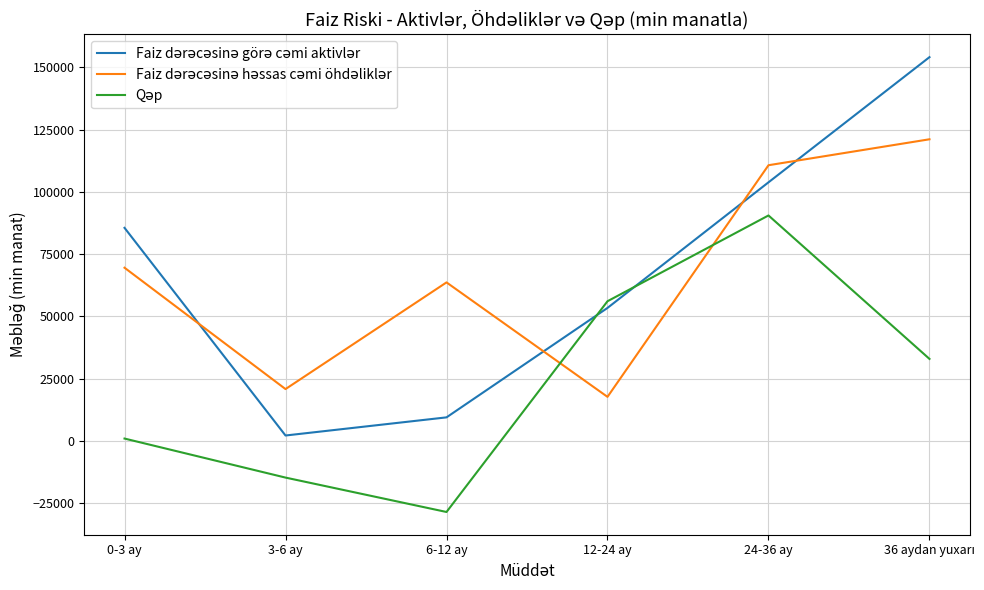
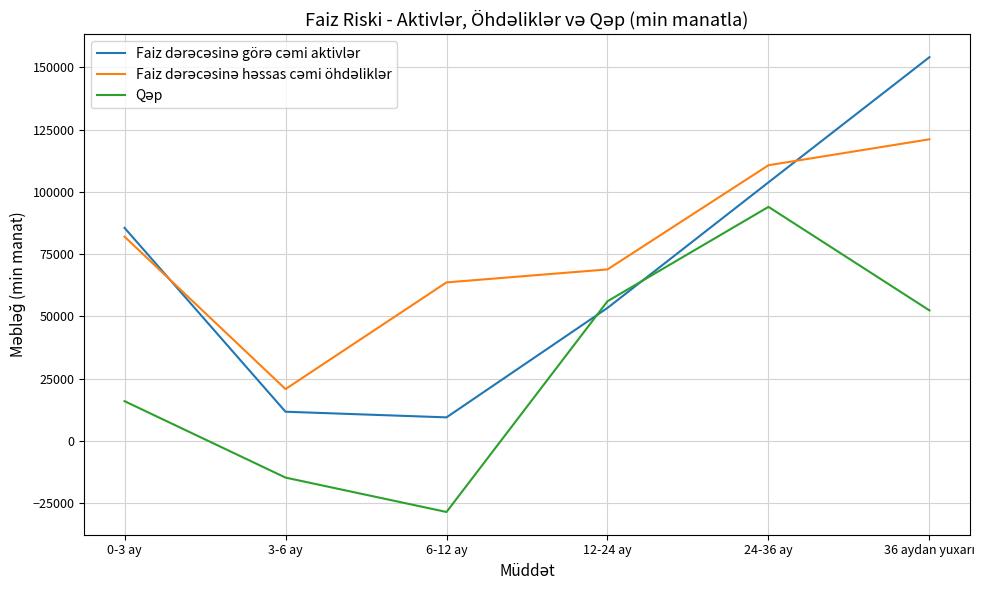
Faiz dərəcəsinə həssas cəmi öhdəliklər, 0-3 ay: 70000 -> 82000
Qəp, 0-3 ay: 1000 -> 16000
Faiz dərəcəsinə görə cəmi aktivlər, 3-6 ay: 2000 -> 12000
Faiz dərəcəsinə həssas cəmi öhdəliklər, 12-24 ay: 18000 -> 69000
Qəp, 24-36 ay: 91000 -> 94000
Qəp, 36 aydan yuxarı: 33000 -> 52000
